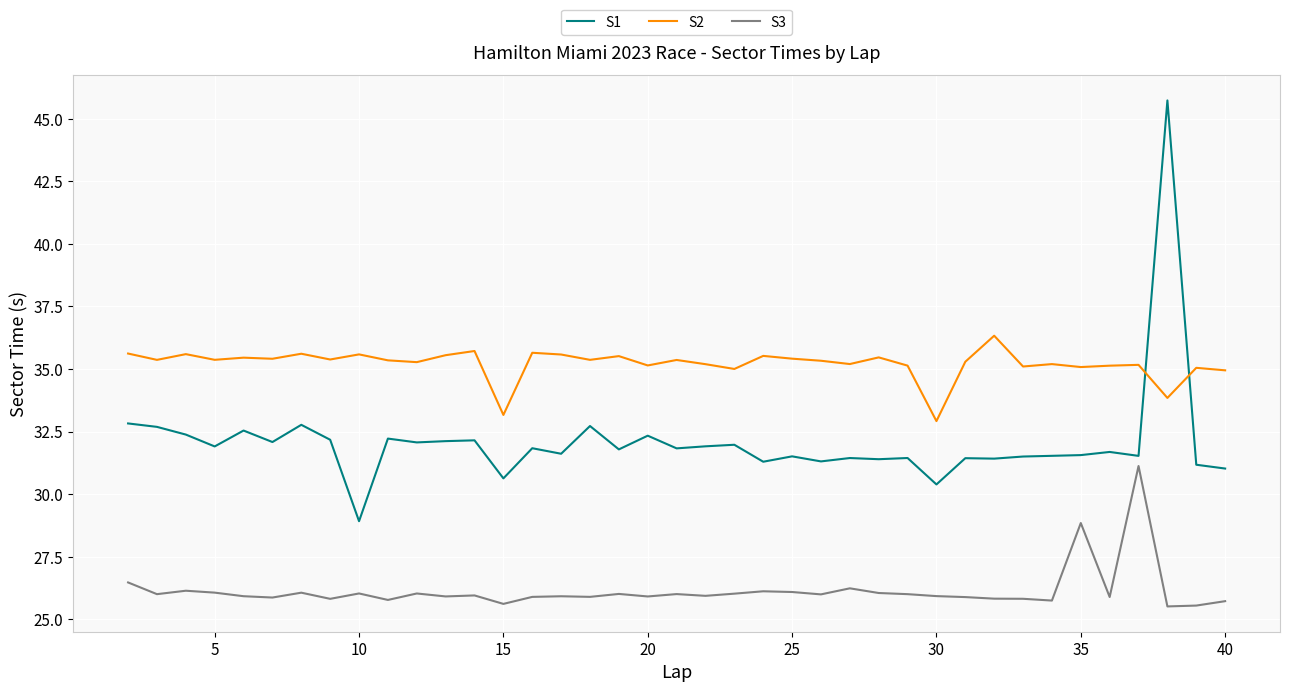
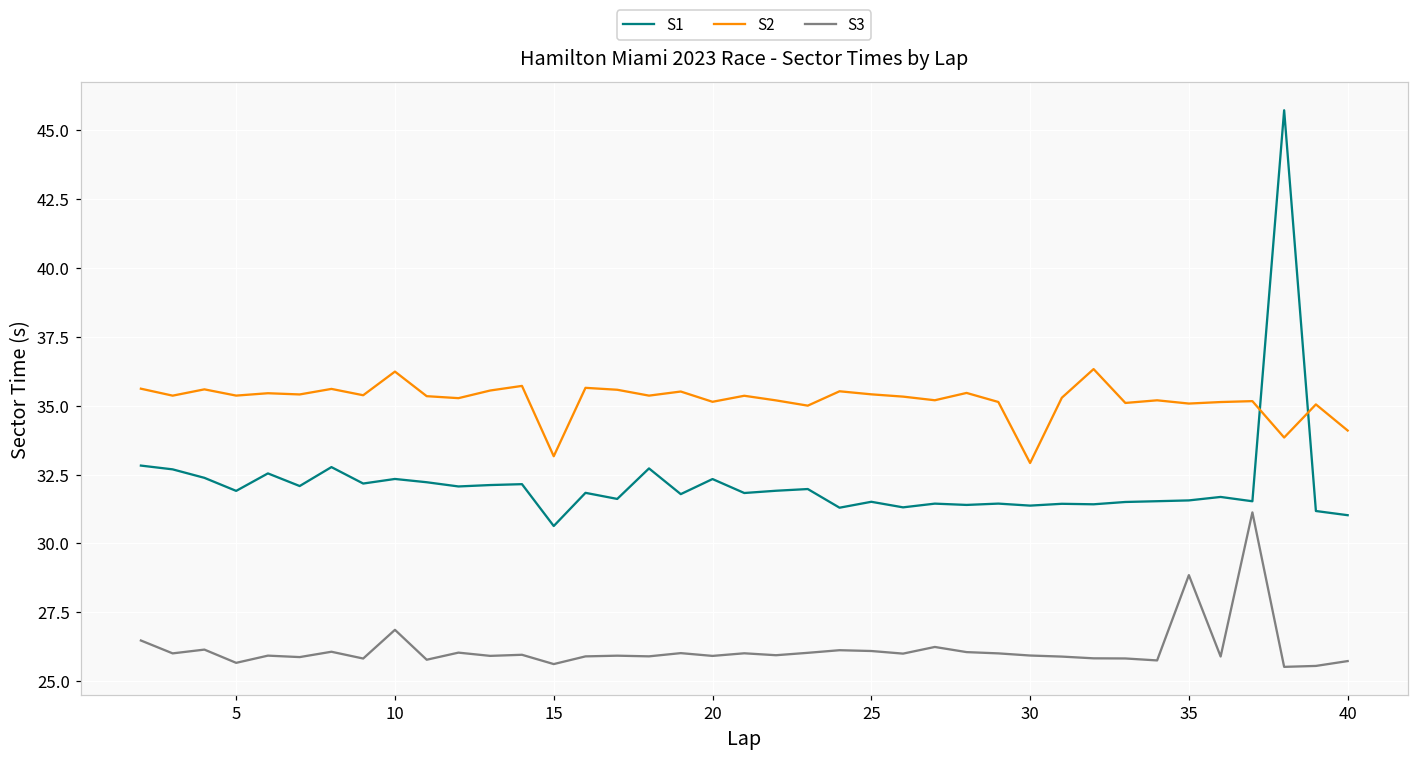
S3, 5: 26.1 -> 25.7
S1, 10: 28.9 -> 32.3
S2, 10: 35.6 -> 36.2
S3, 10: 26.0 -> 26.9
S1, 30: 30.4 -> 31.4
S2, 40: 34.9 -> 34.1
